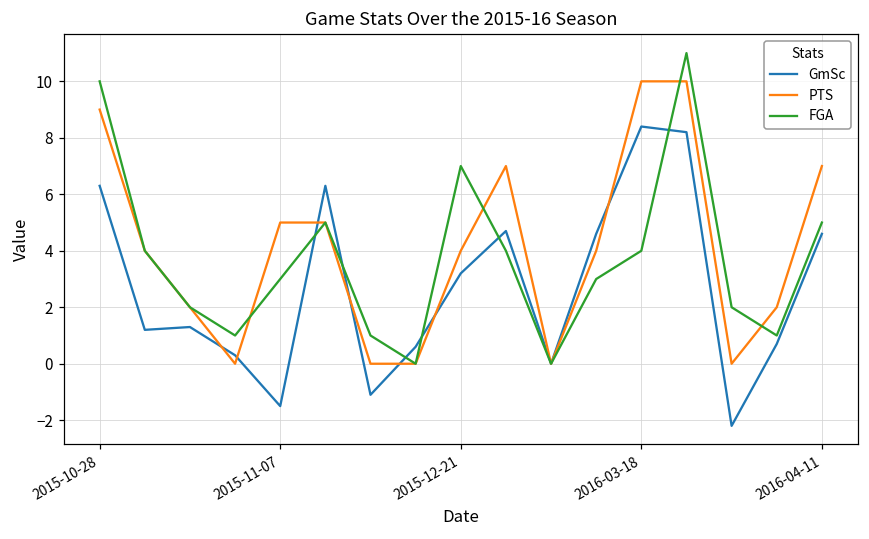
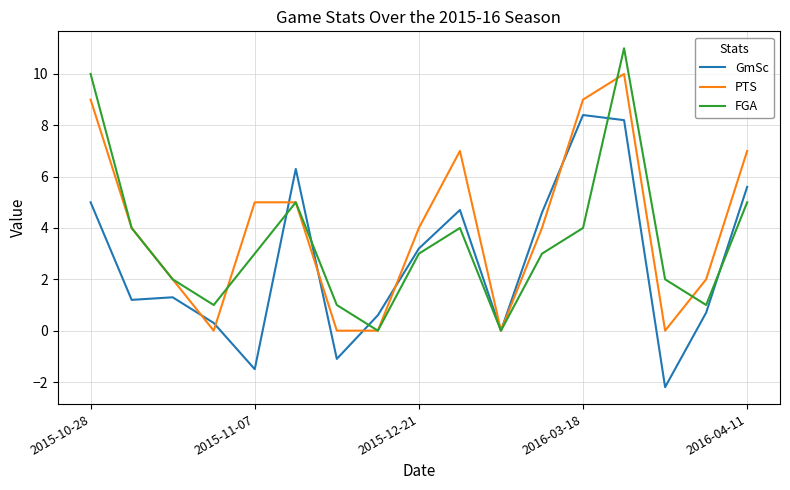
GmSc, 2015-10-28: 6.3 -> 5.0
FGA, 2015-12-21: 7 -> 3
PTS, 2016-03-18: 10 -> 9
GmSc, 2016-04-11: 4.6 -> 5.6
